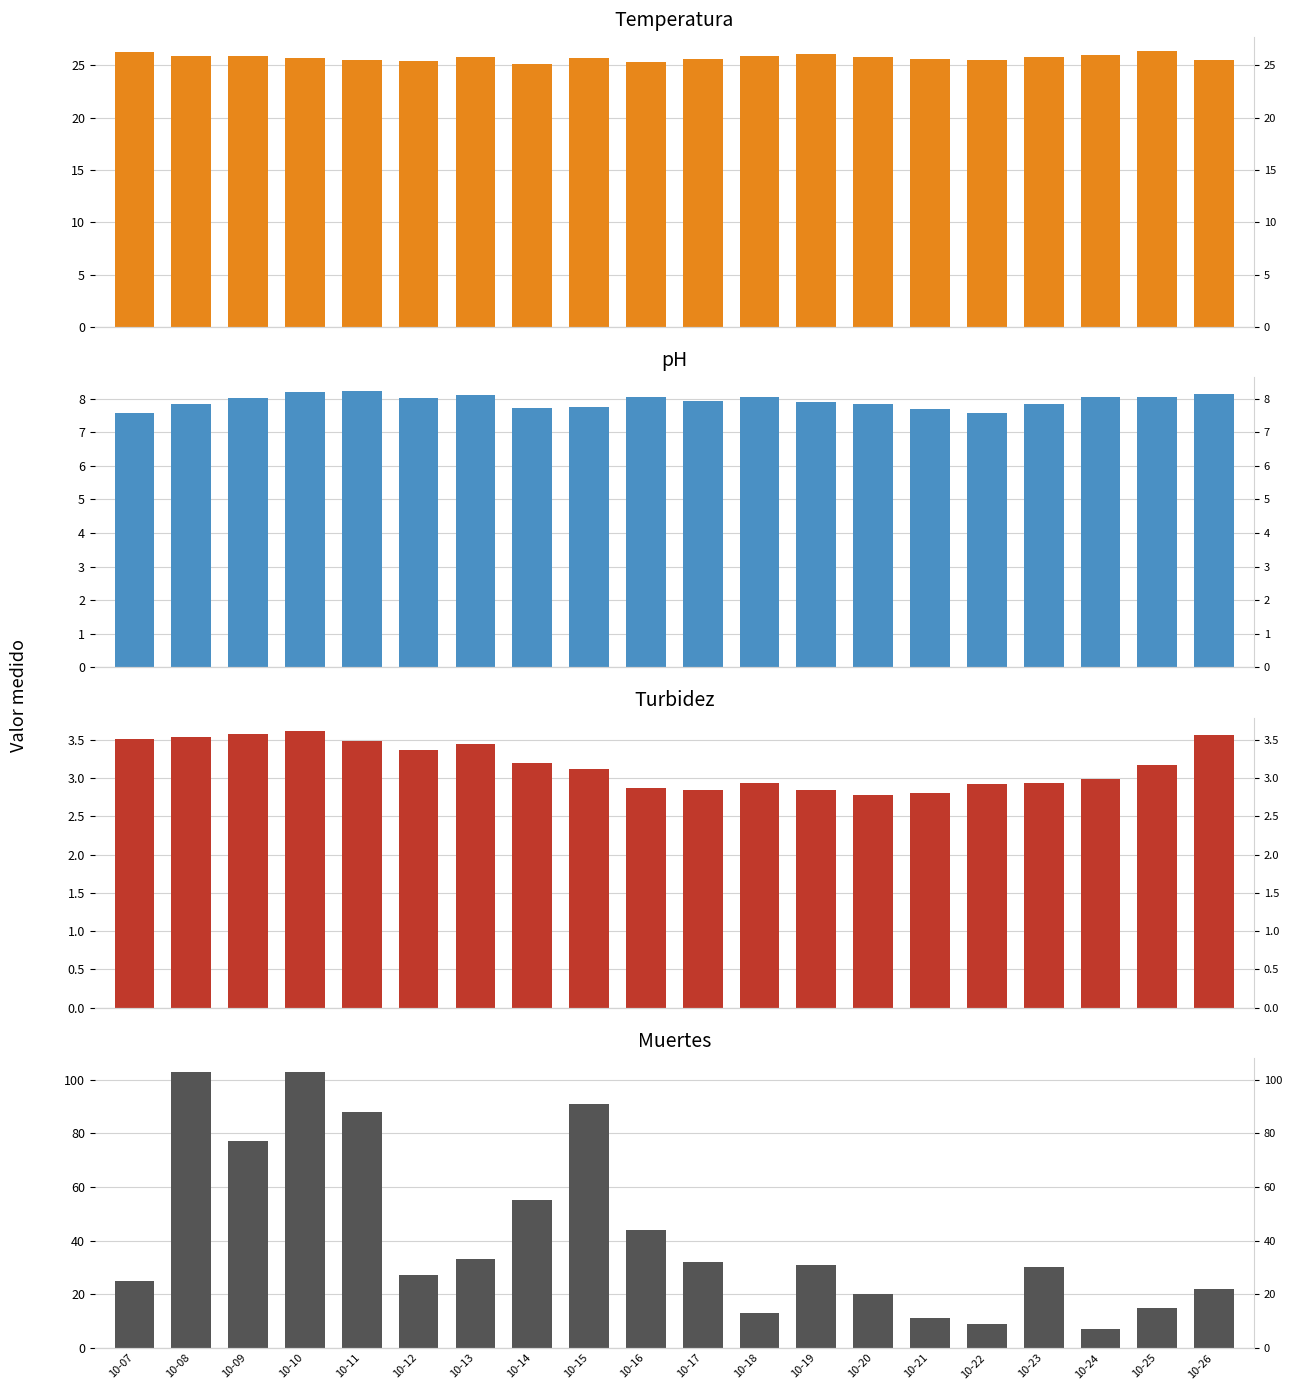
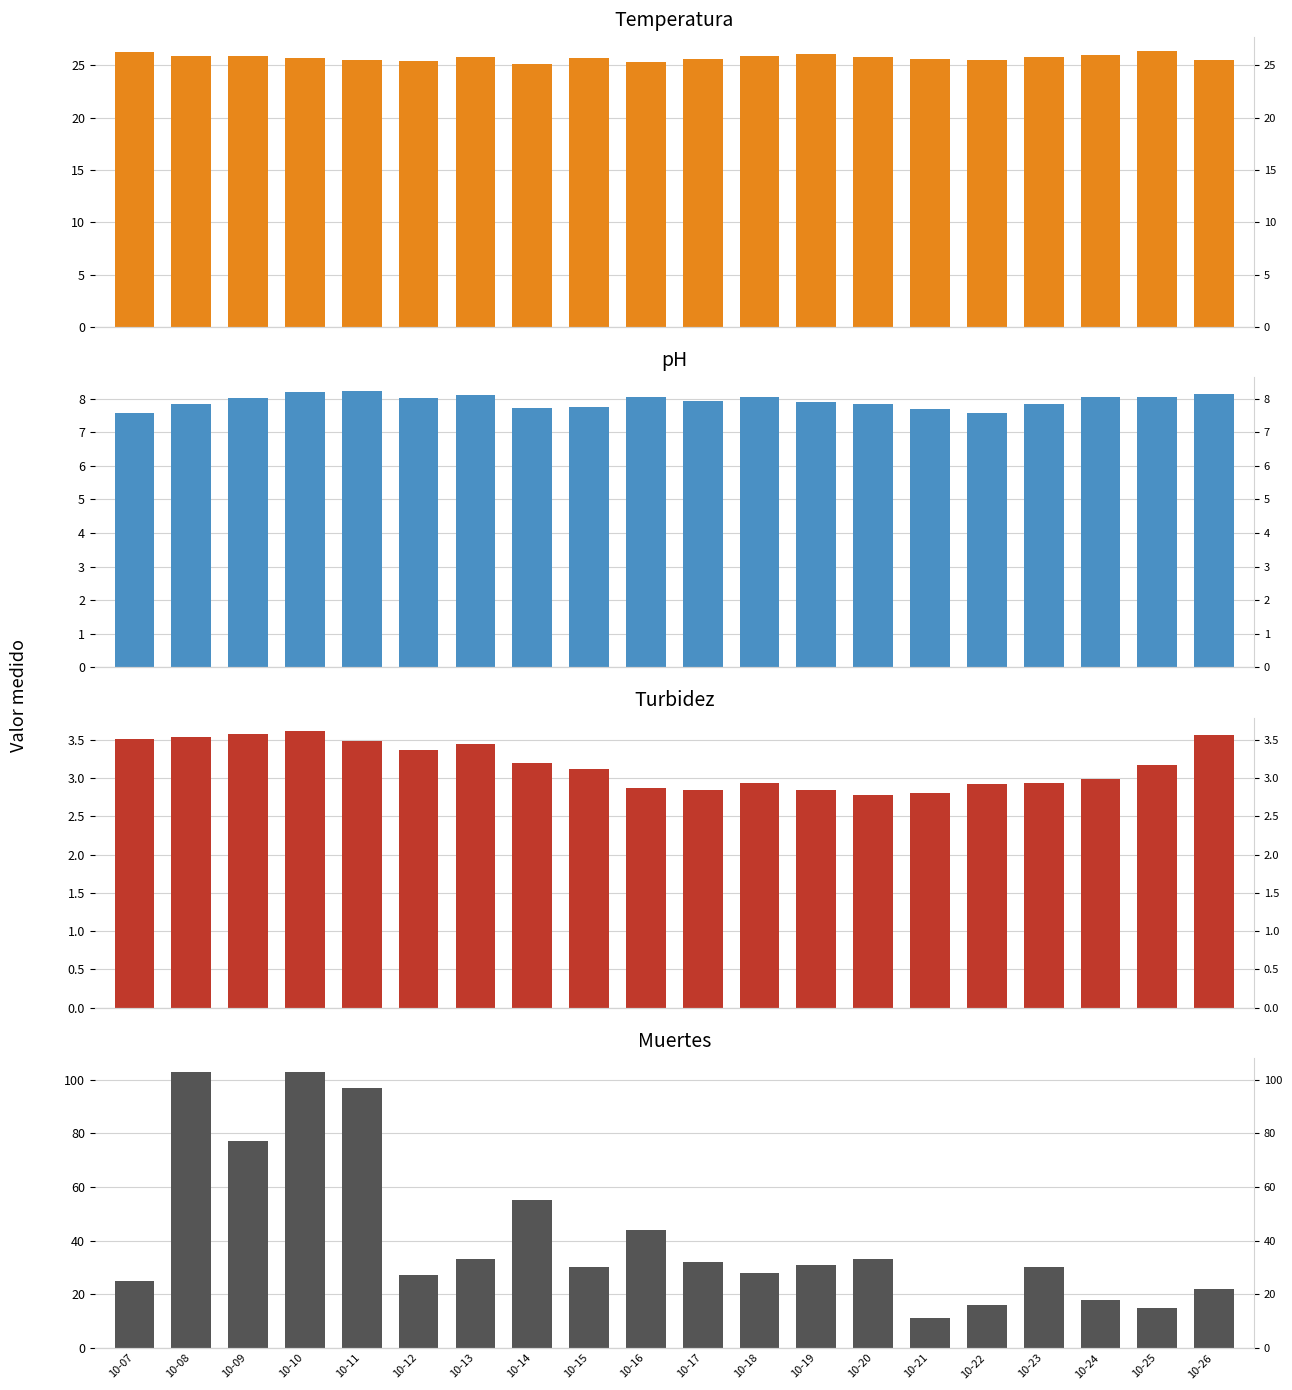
Muertes, 10-11: 88 -> 97
Muertes, 10-15: 91 -> 30
Muertes, 10-18: 13 -> 28
Muertes, 10-20: 20 -> 33
Muertes, 10-22: 9 -> 16
Muertes, 10-24: 7 -> 18
